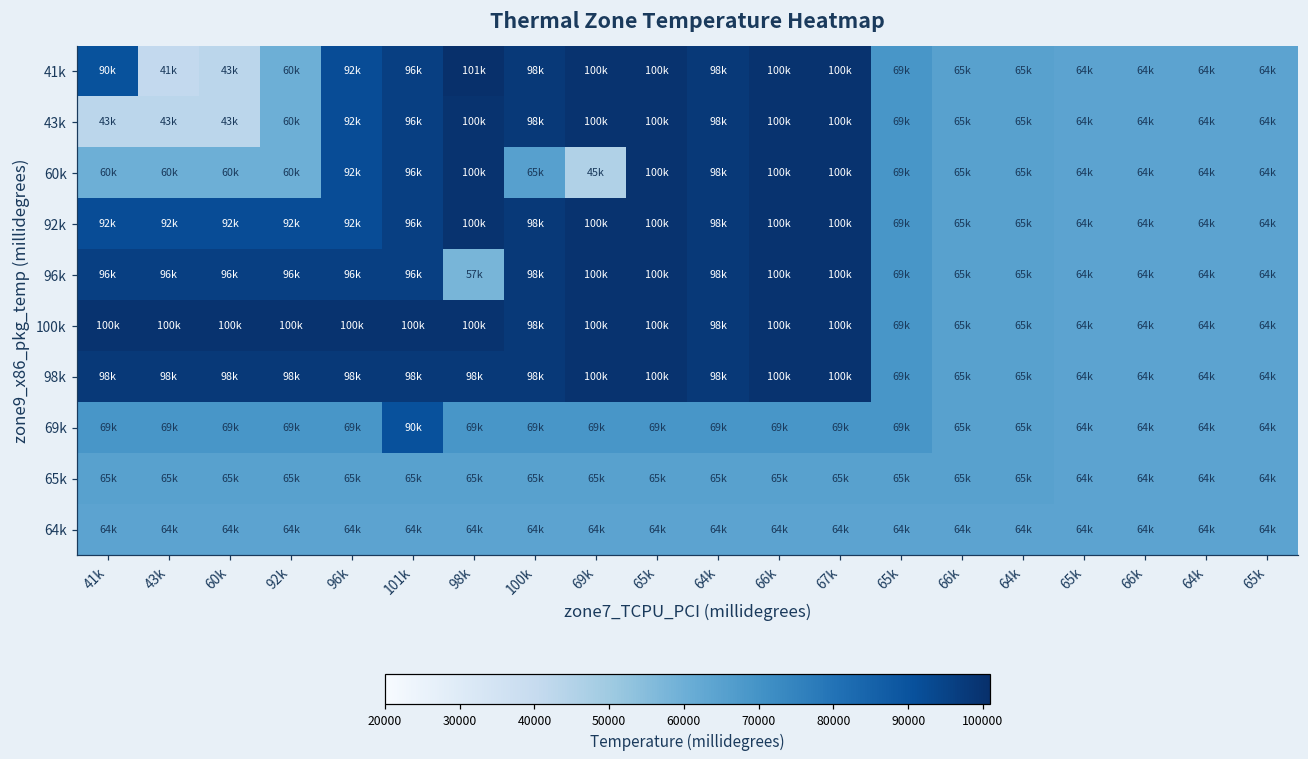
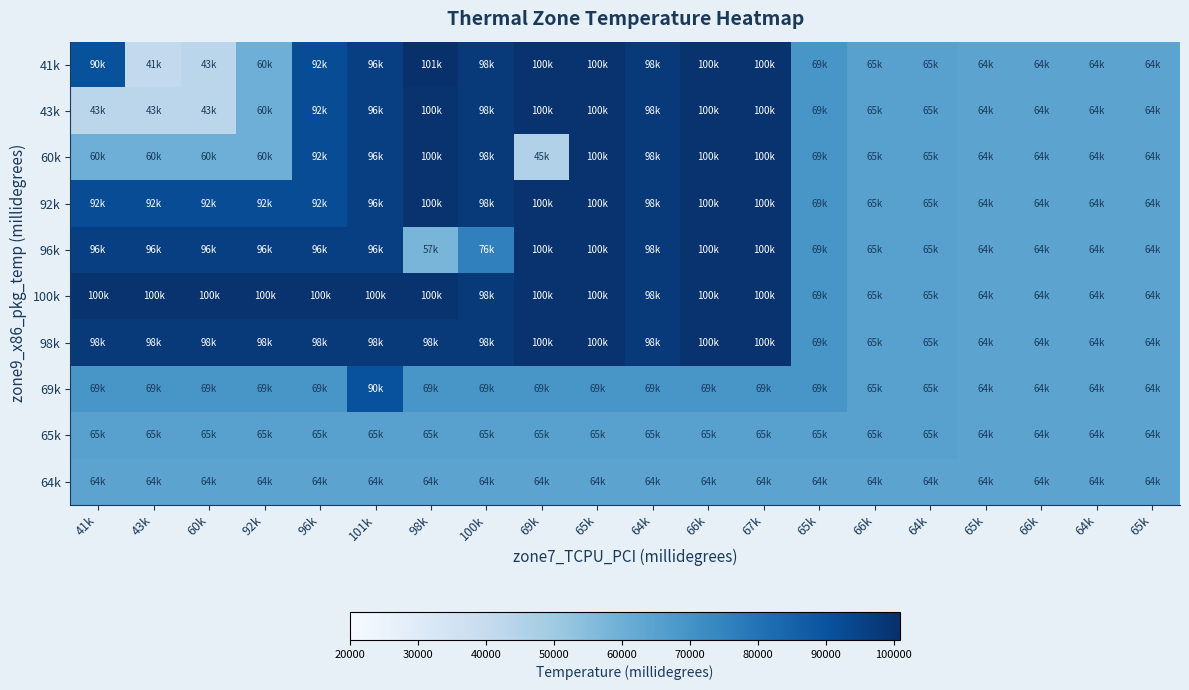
60k, 100k: 65k -> 98k
96k, 100k: 98k -> 76k
